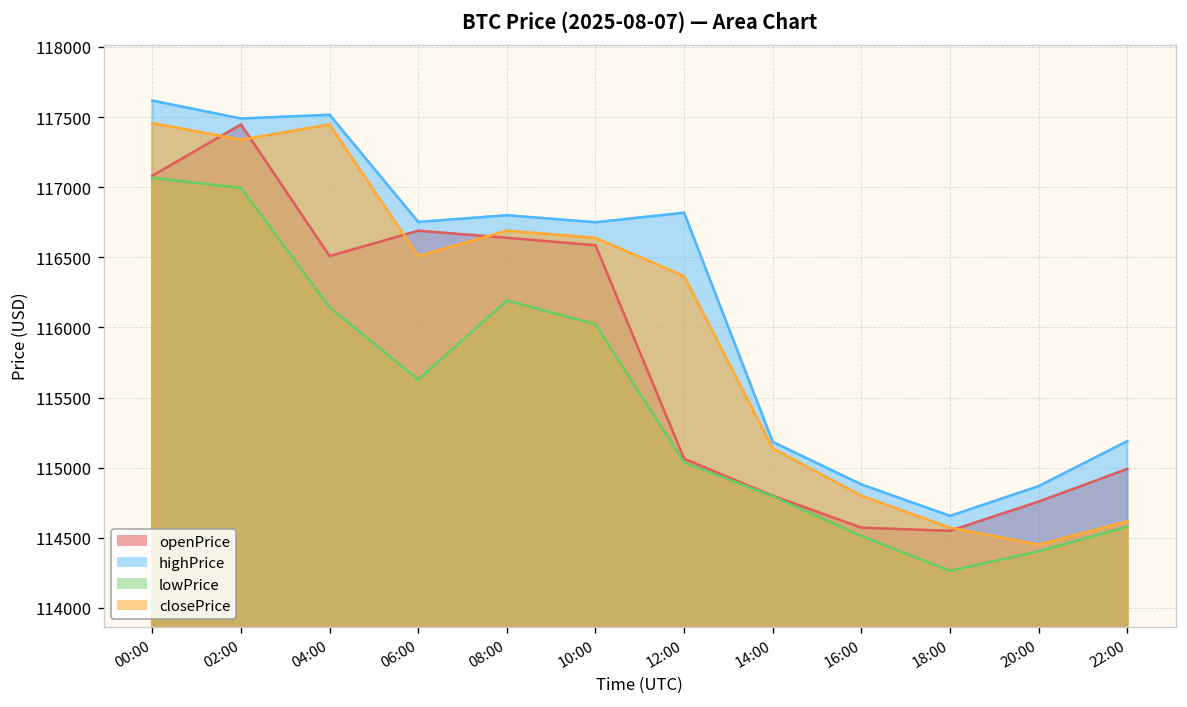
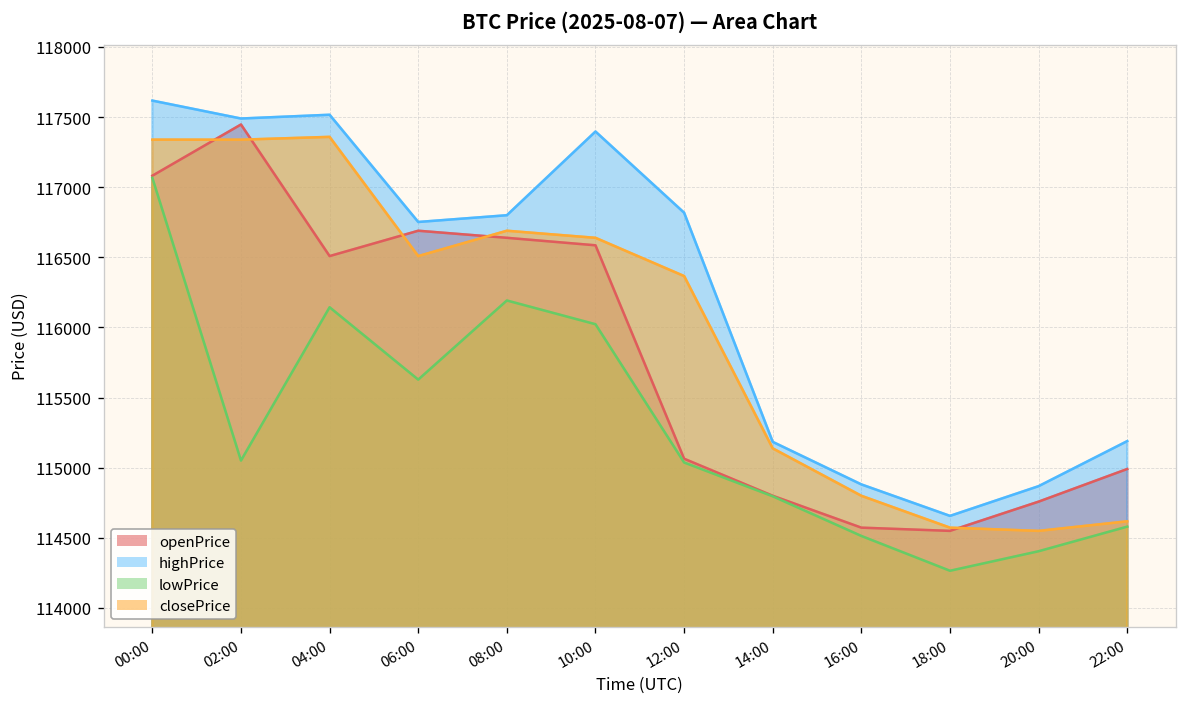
closePrice, 00:00: 117460 -> 117340
lowPrice, 02:00: 117000 -> 115050
closePrice, 04:00: 117450 -> 117360
highPrice, 10:00: 116750 -> 117400
closePrice, 20:00: 114450 -> 114550
